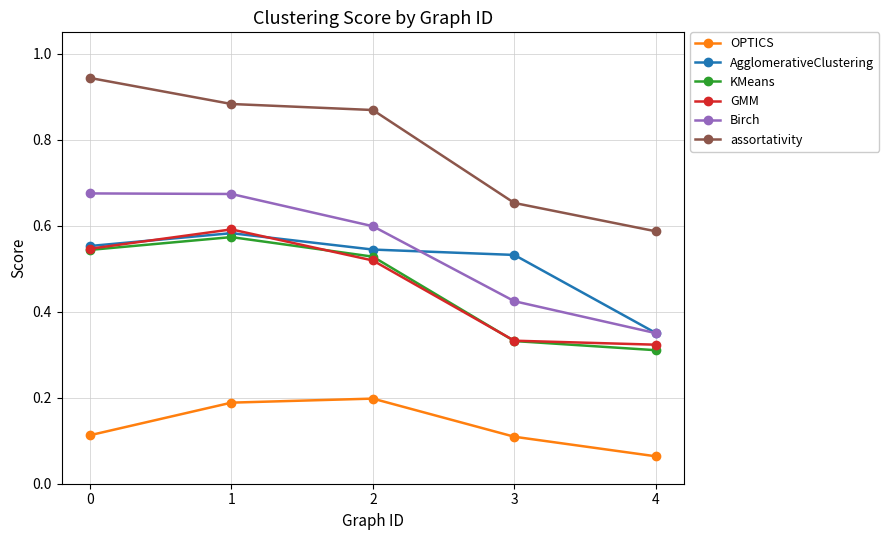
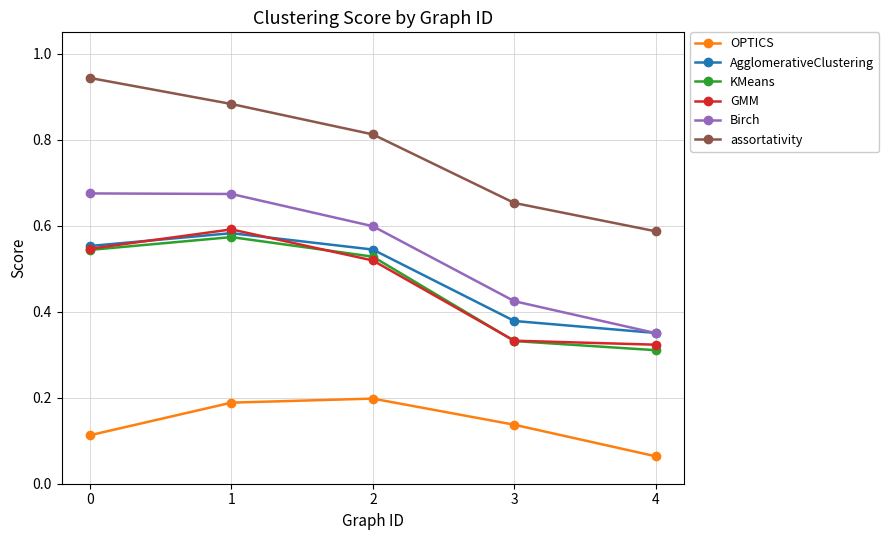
assortativity, 2: 0.87 -> 0.81
OPTICS, 3: 0.11 -> 0.14
AgglomerativeClustering, 3: 0.53 -> 0.38
